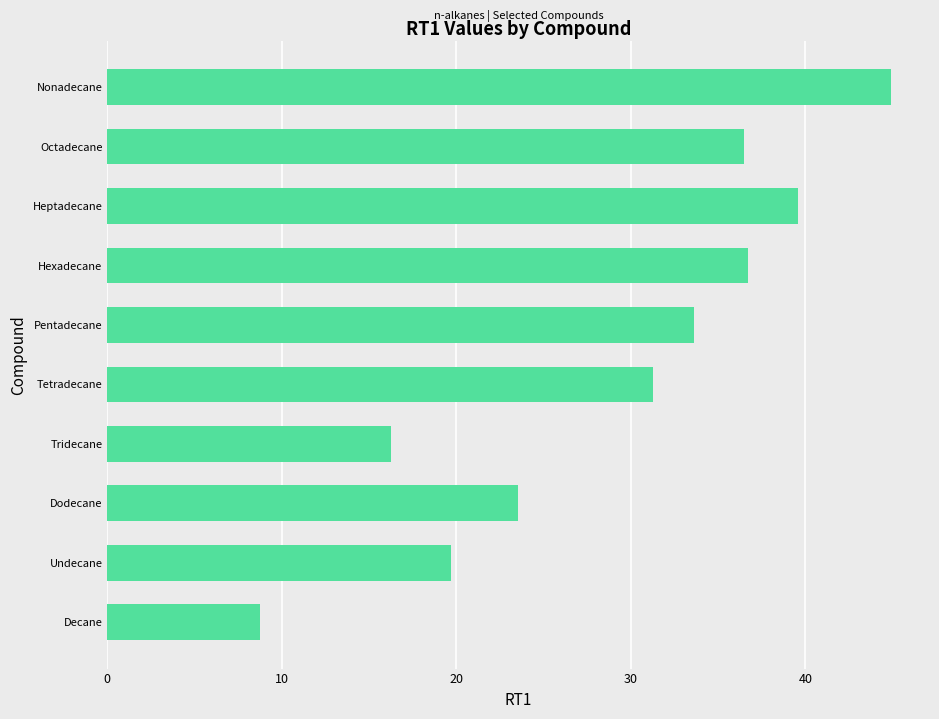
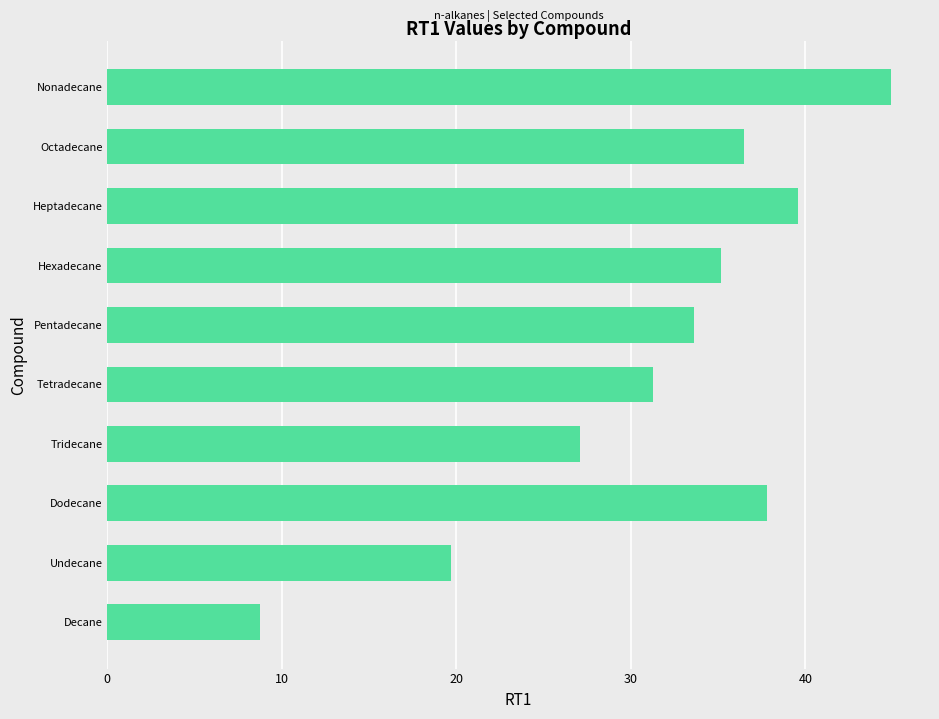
Hexadecane: 36.7 -> 35.1
Tridecane: 16.2 -> 27.1
Dodecane: 23.5 -> 37.8
